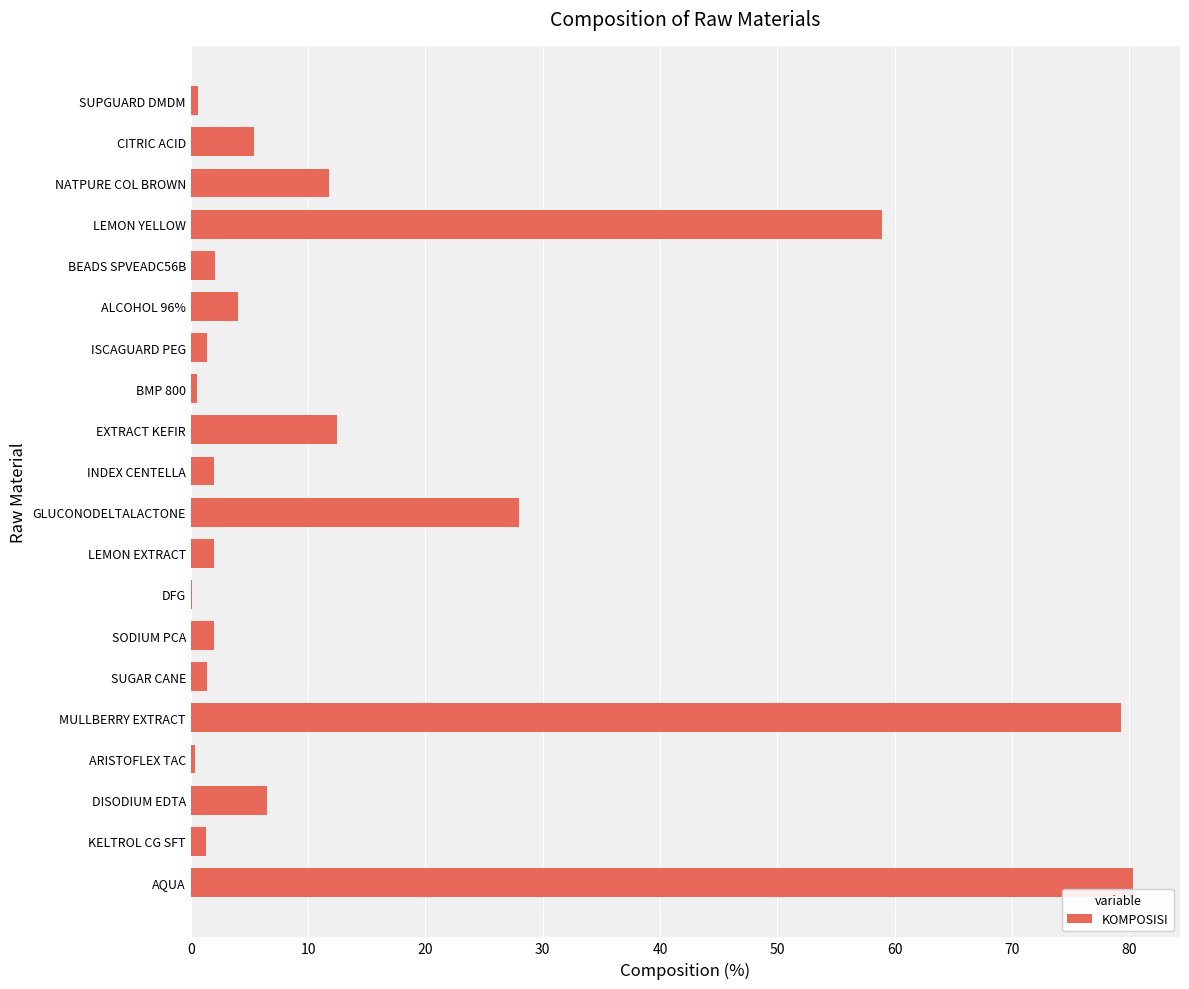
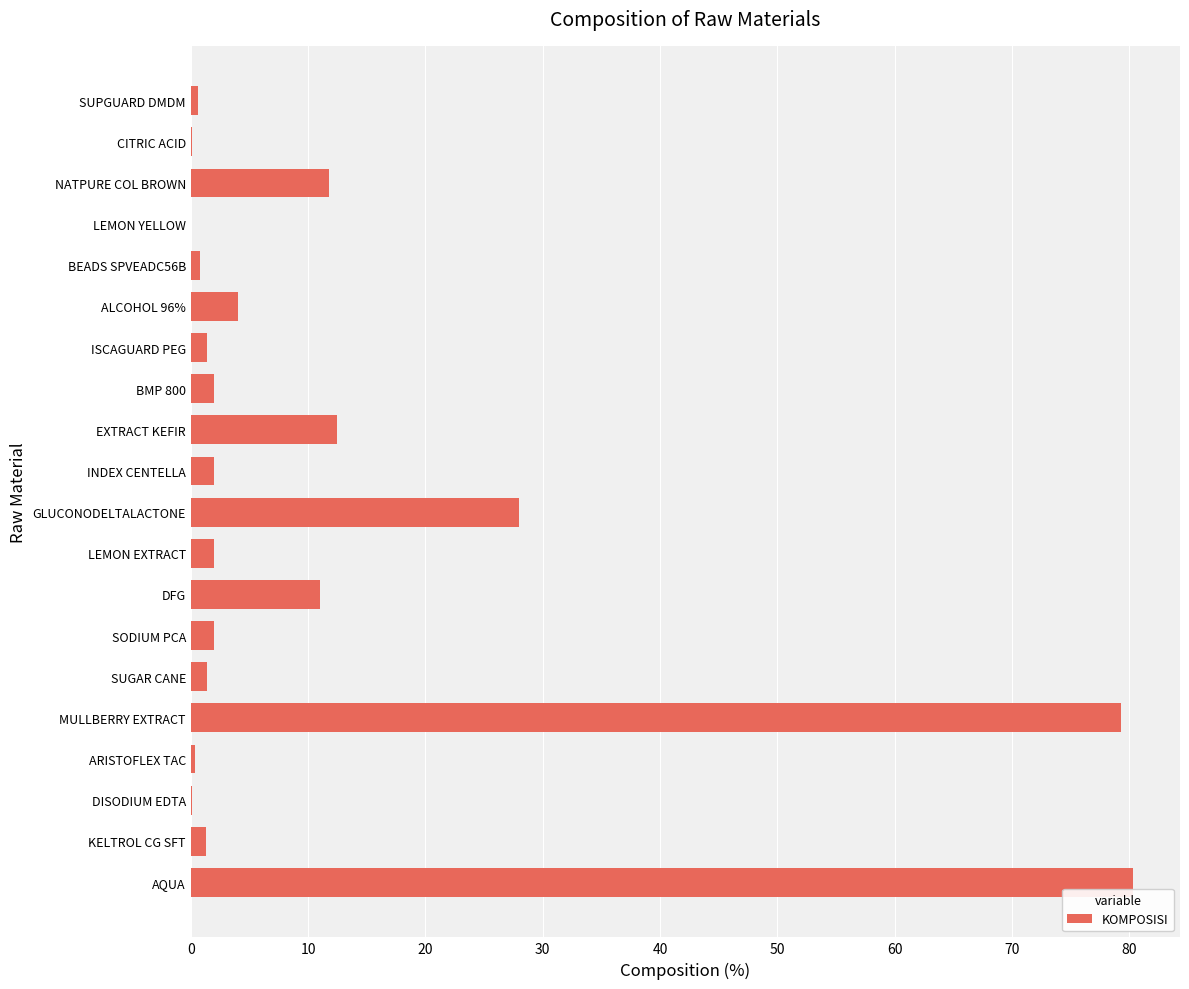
CITRIC ACID: 5.4 -> 0.1
LEMON YELLOW: 58.9 -> 0.0
BEADS SPVEADC56B: 2.1 -> 0.8
BMP 800: 0.5 -> 2.0
DFG: 0.1 -> 11.0
DISODIUM EDTA: 6.5 -> 0.1
